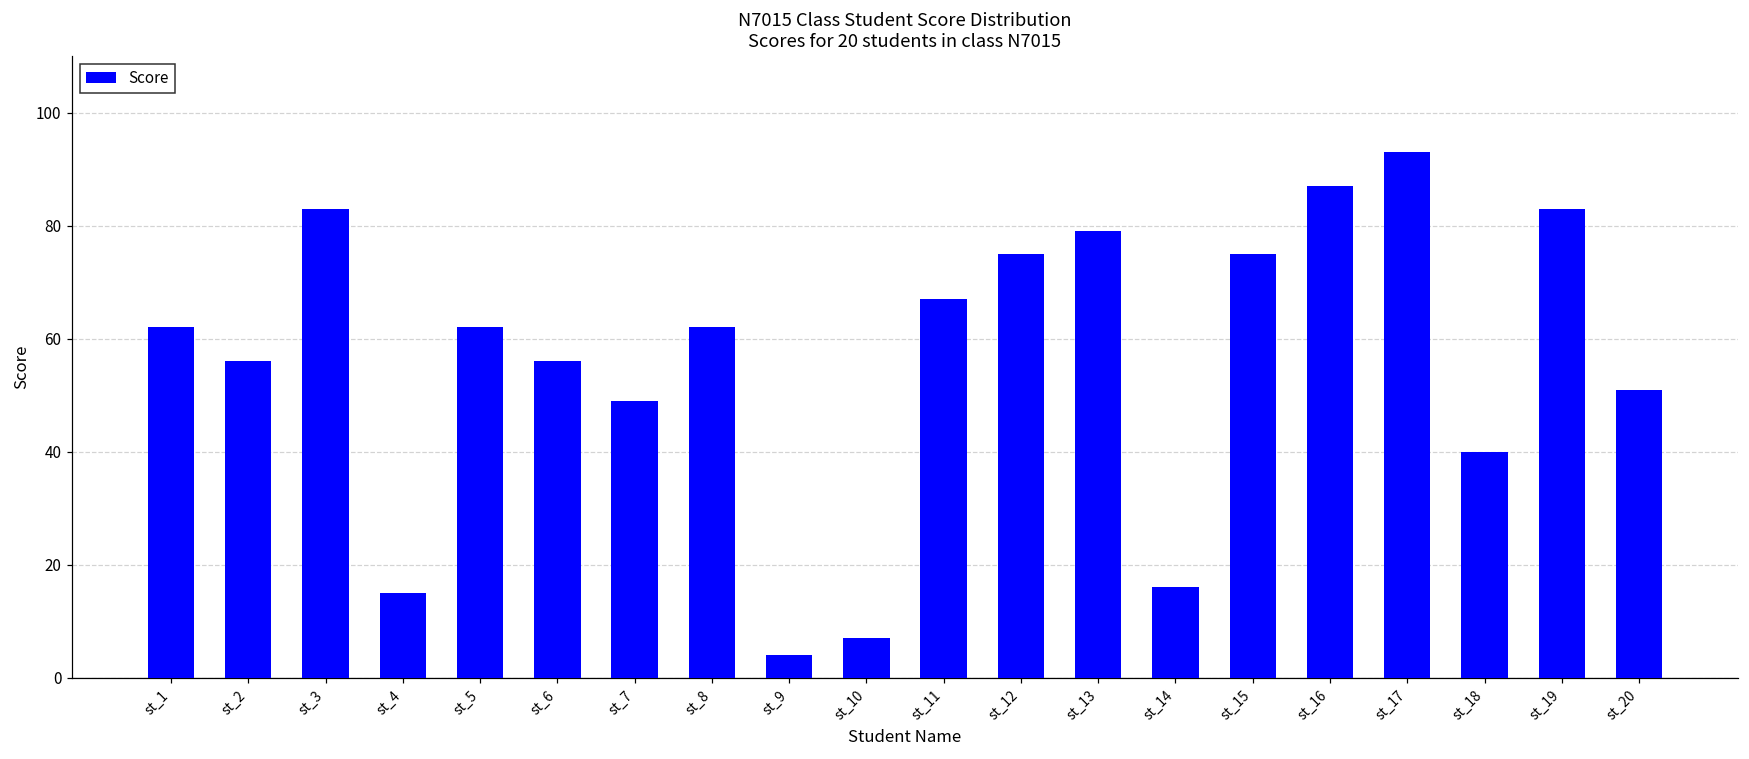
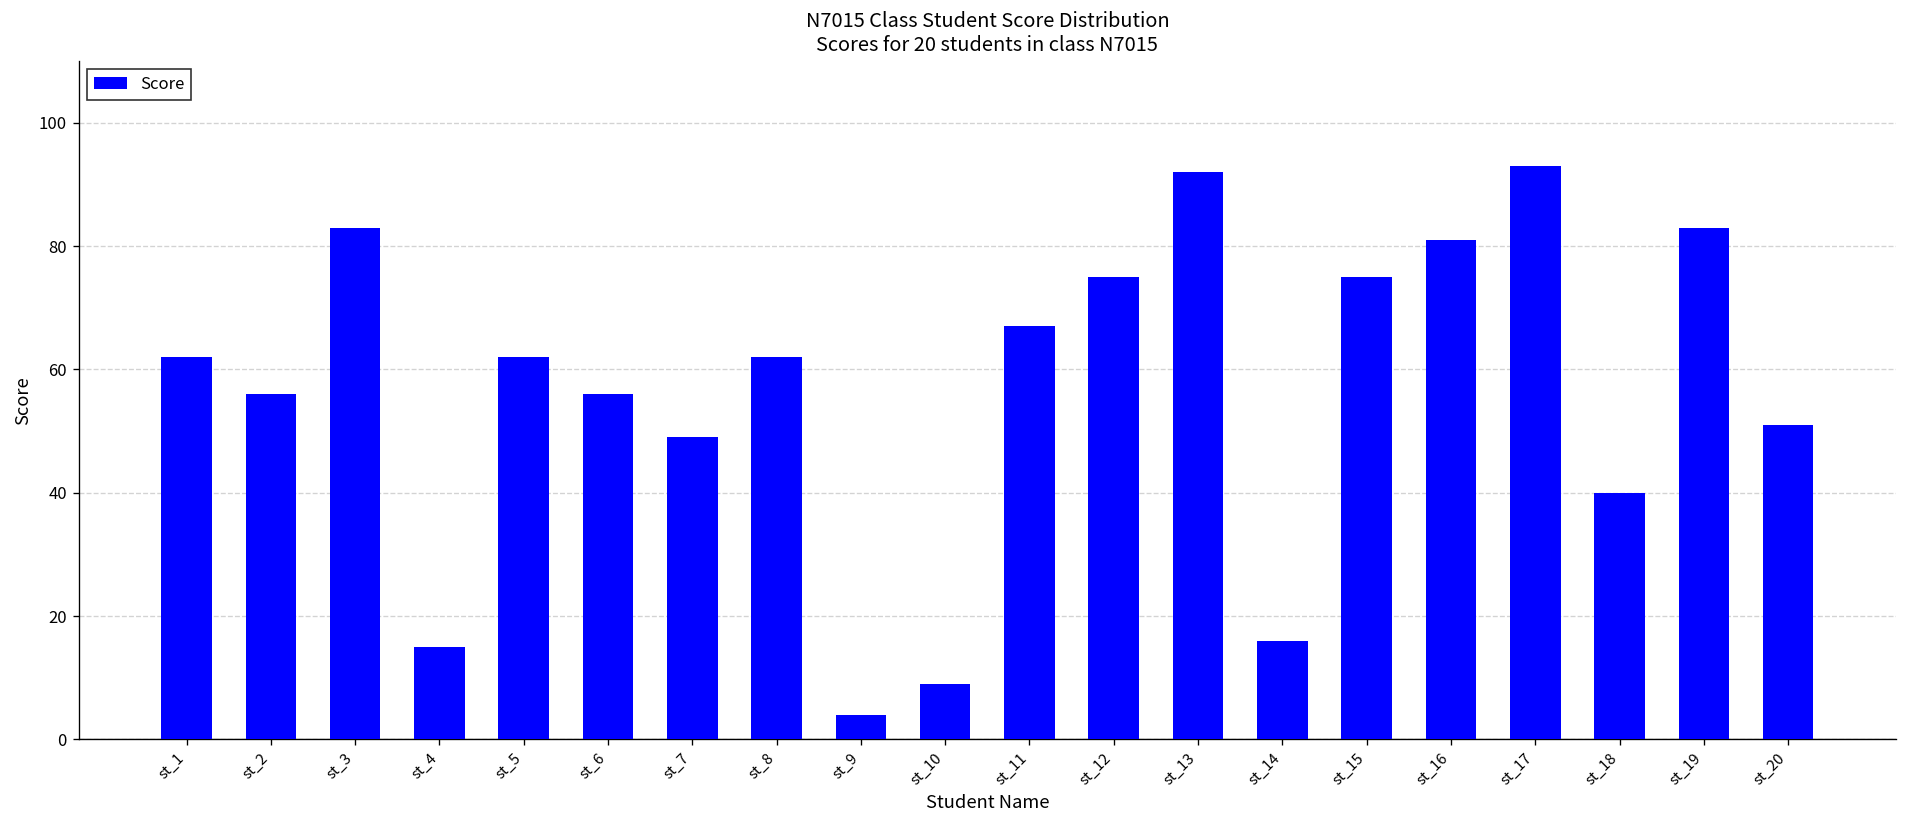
st_10: 7 -> 9
st_13: 79 -> 92
st_16: 87 -> 81
